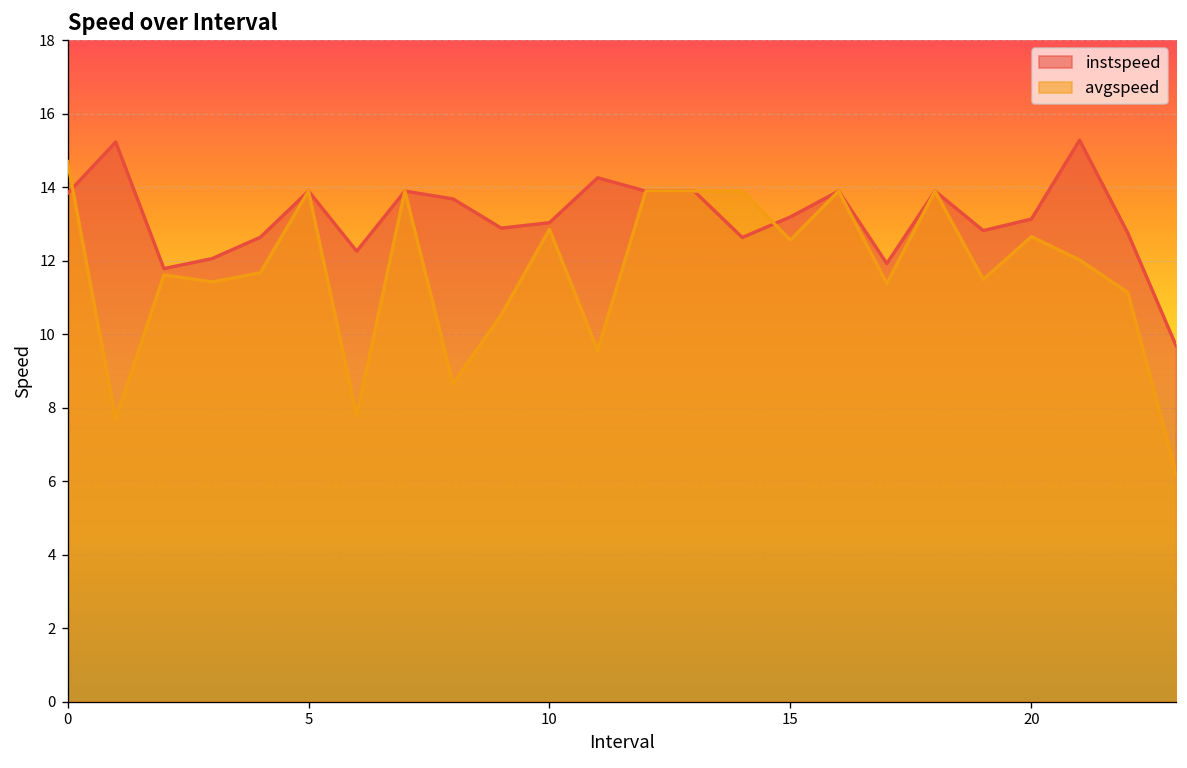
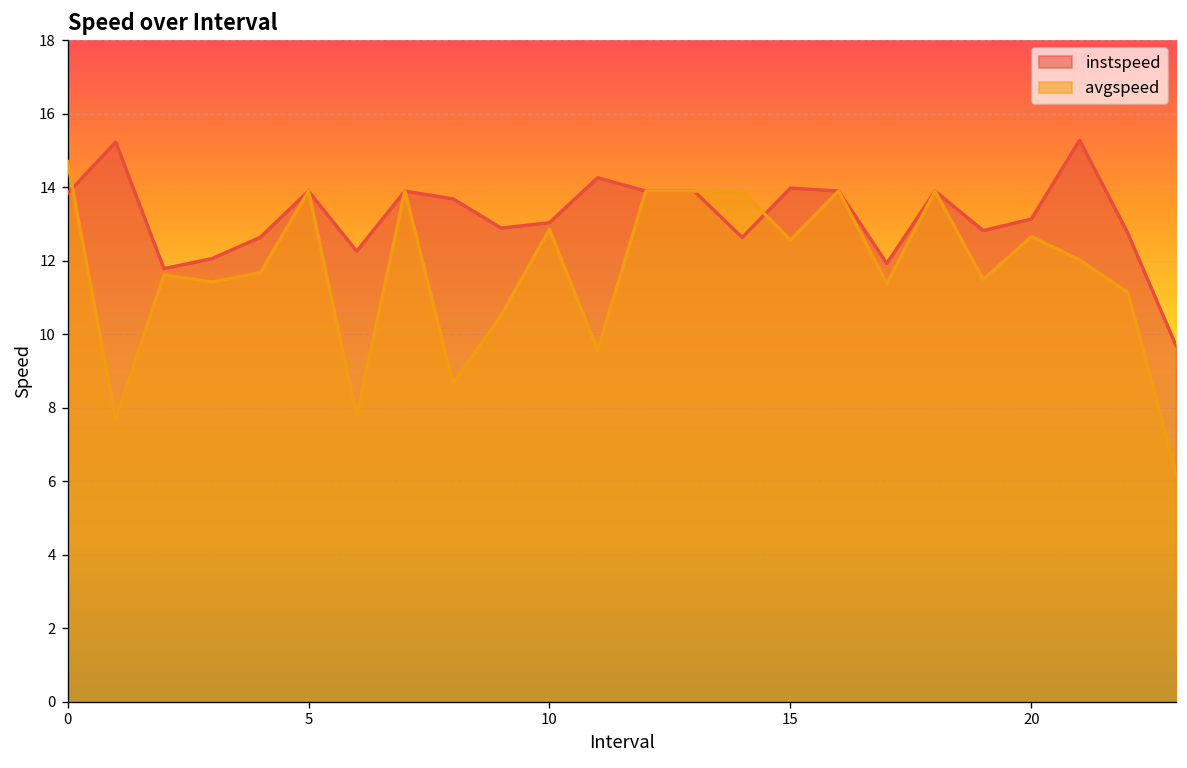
instspeed, 15: 13.2 -> 14.0
